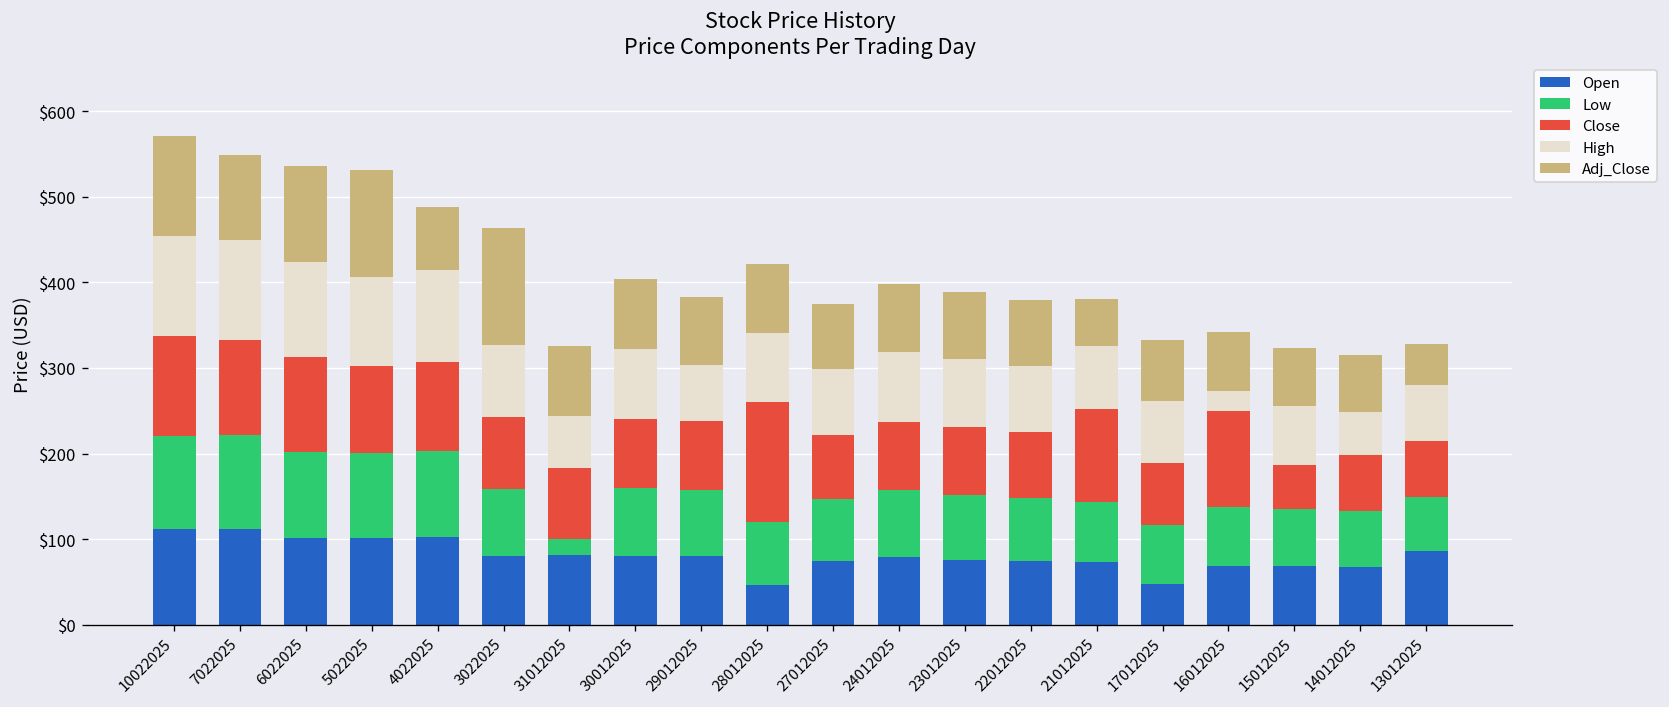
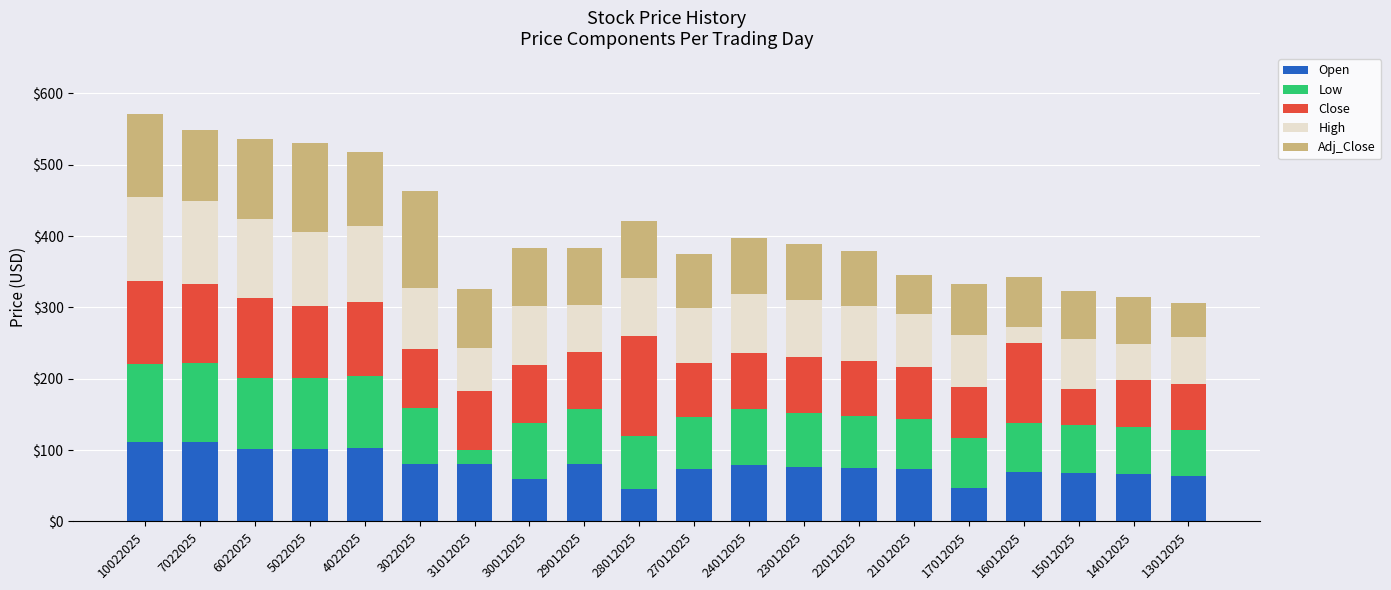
Adj_Close, 4022025: $70 -> $100
Open, 30012025: $80 -> $60
Close, 21012025: $110 -> $70
Open, 13012025: $90 -> $60
